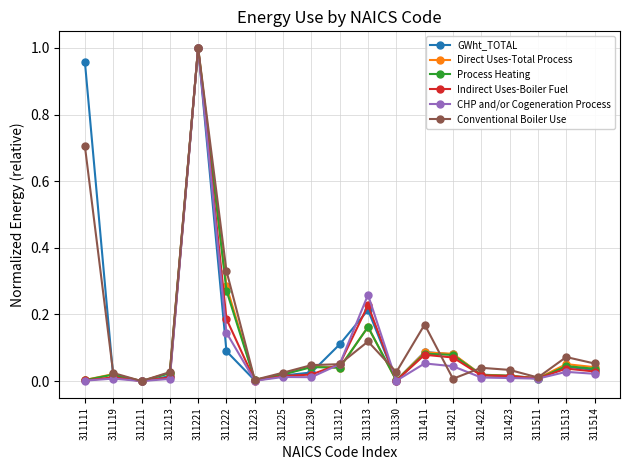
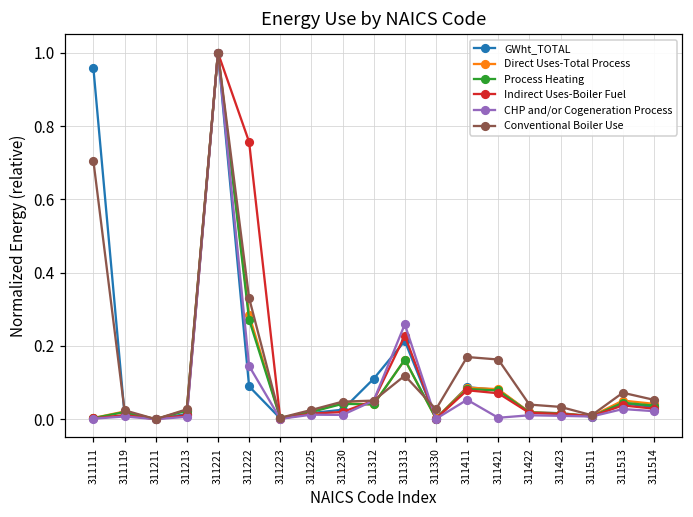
Indirect Uses-Boiler Fuel, 311222: 0.19 -> 0.76
CHP and/or Cogeneration Process, 311421: 0.04 -> 0.00
Conventional Boiler Use, 311421: 0.01 -> 0.16
